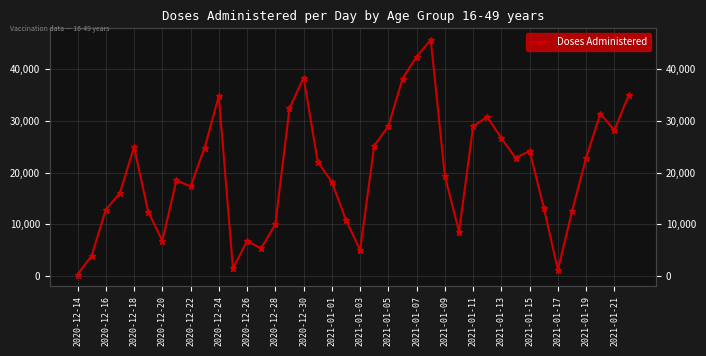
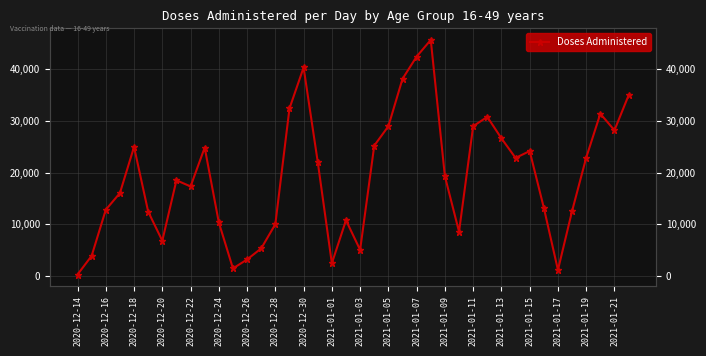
2020-12-24: 35,000 -> 10,000
2020-12-26: 7,000 -> 3,000
2020-12-30: 38,000 -> 40,000
2021-01-01: 18,000 -> 2,000
